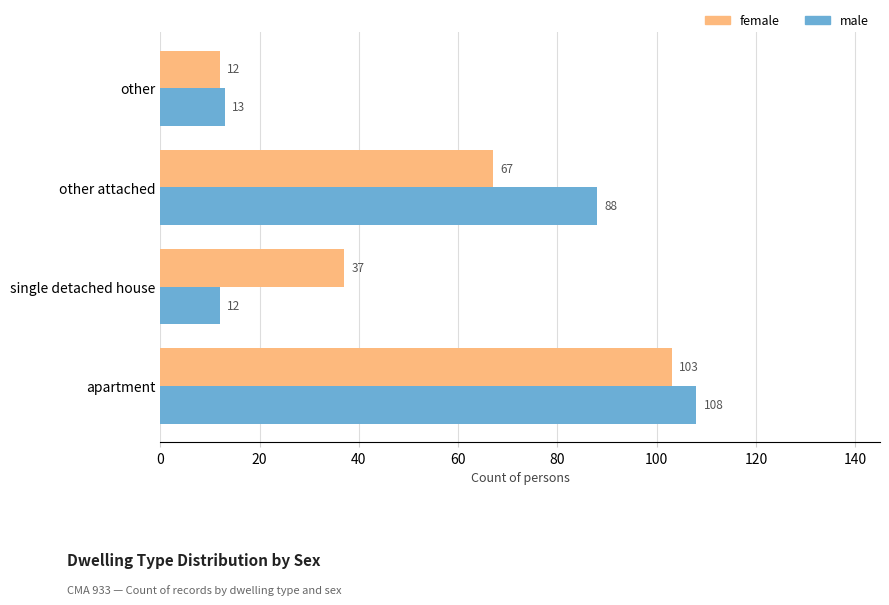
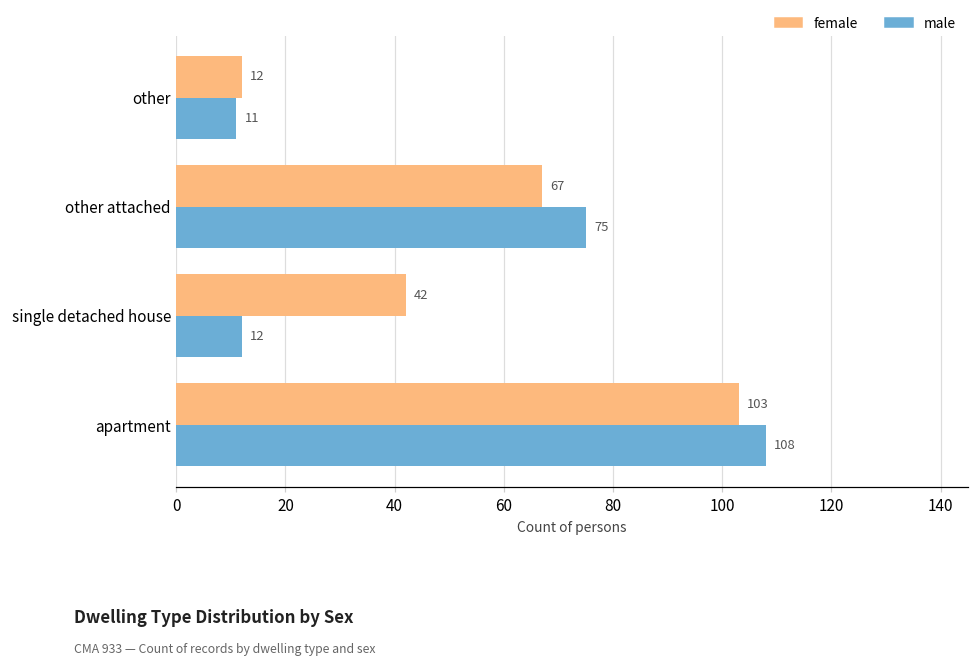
male, other: 13 -> 11
male, other attached: 88 -> 75
female, single detached house: 37 -> 42
